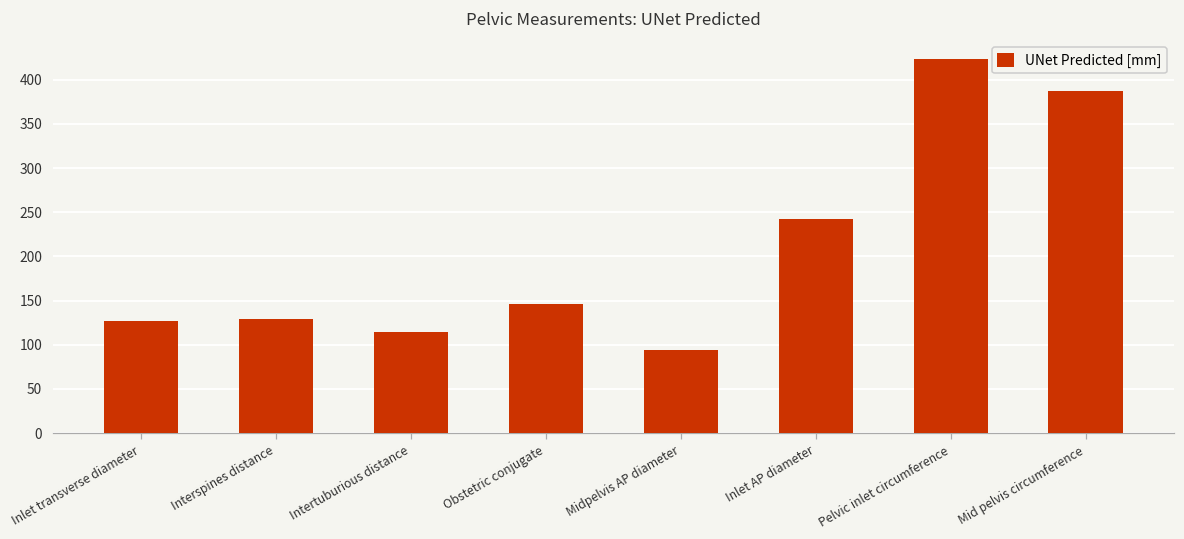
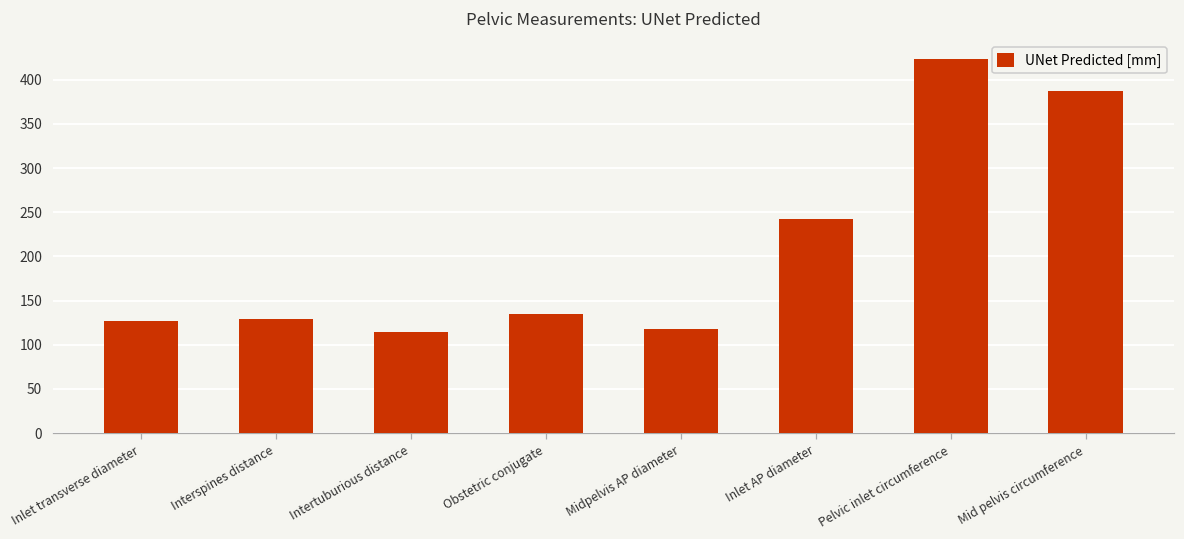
Obstetric conjugate: 150 -> 130
Midpelvis AP diameter: 90 -> 120
